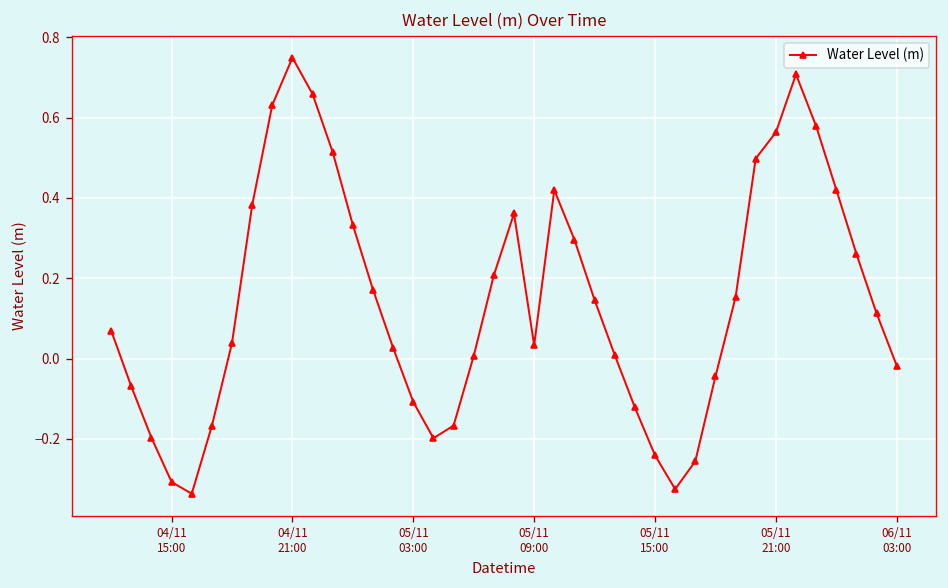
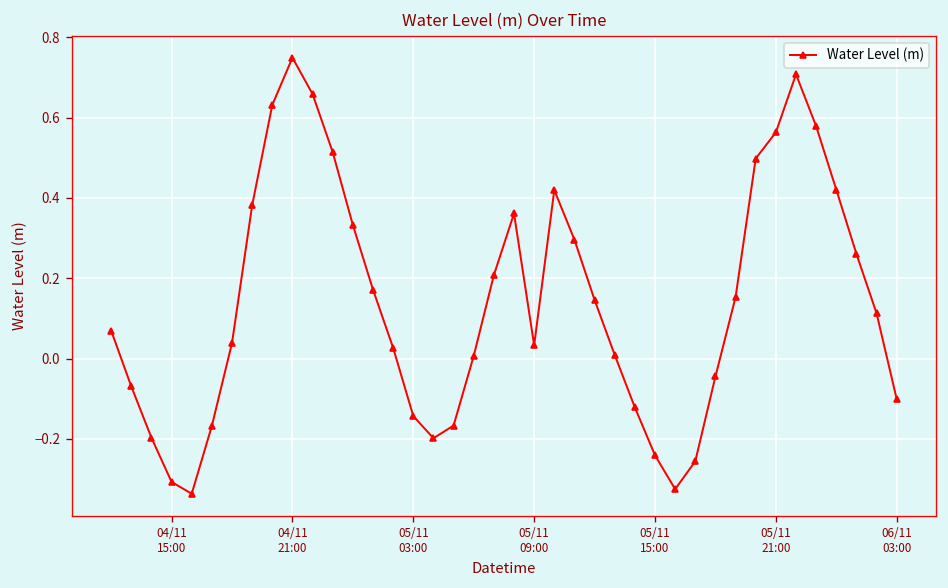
05/11 03:00: -0.11 -> -0.14
06/11 03:00: -0.02 -> -0.10
